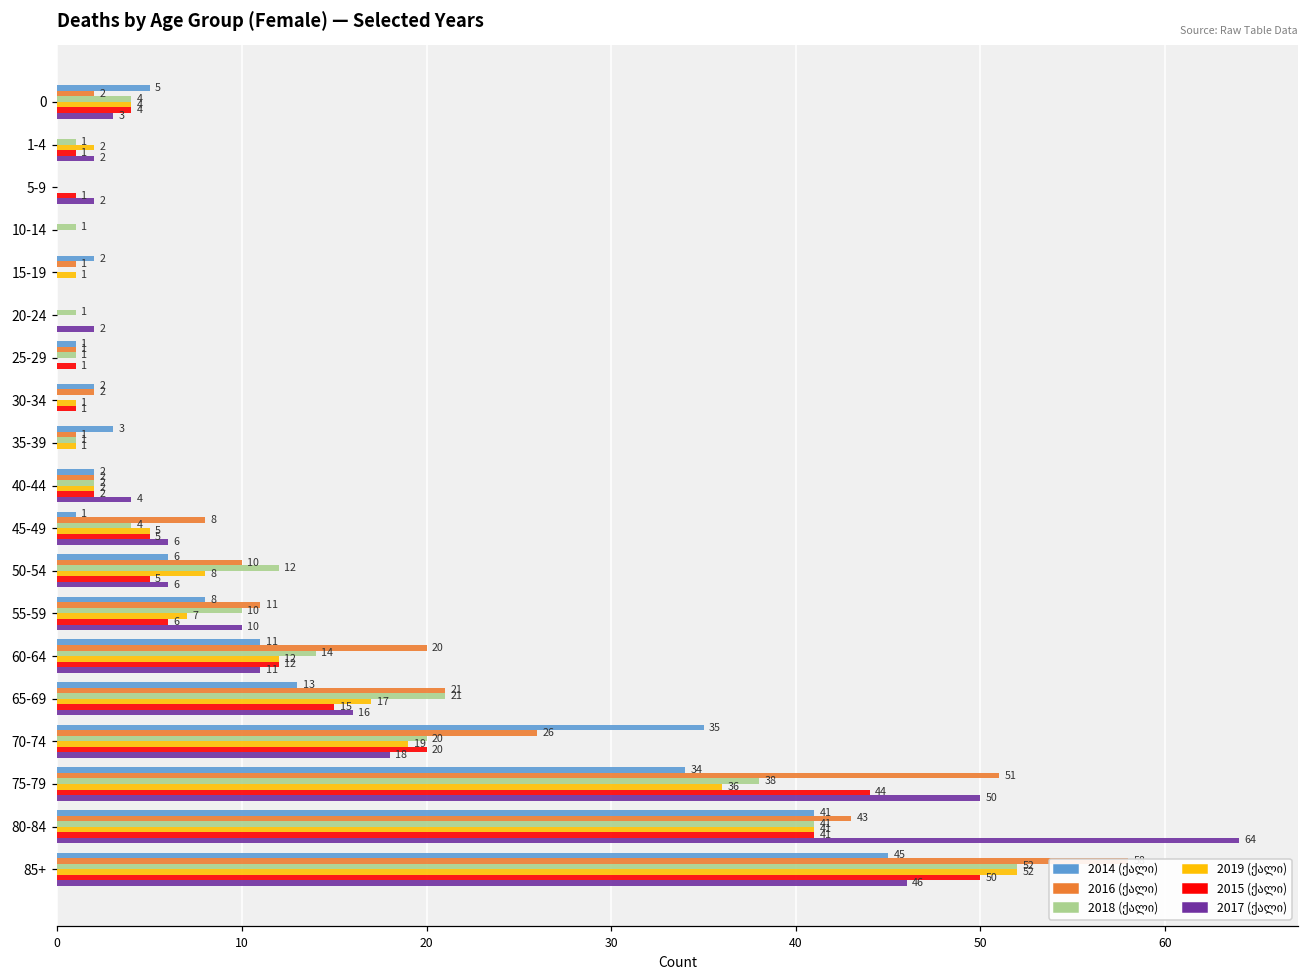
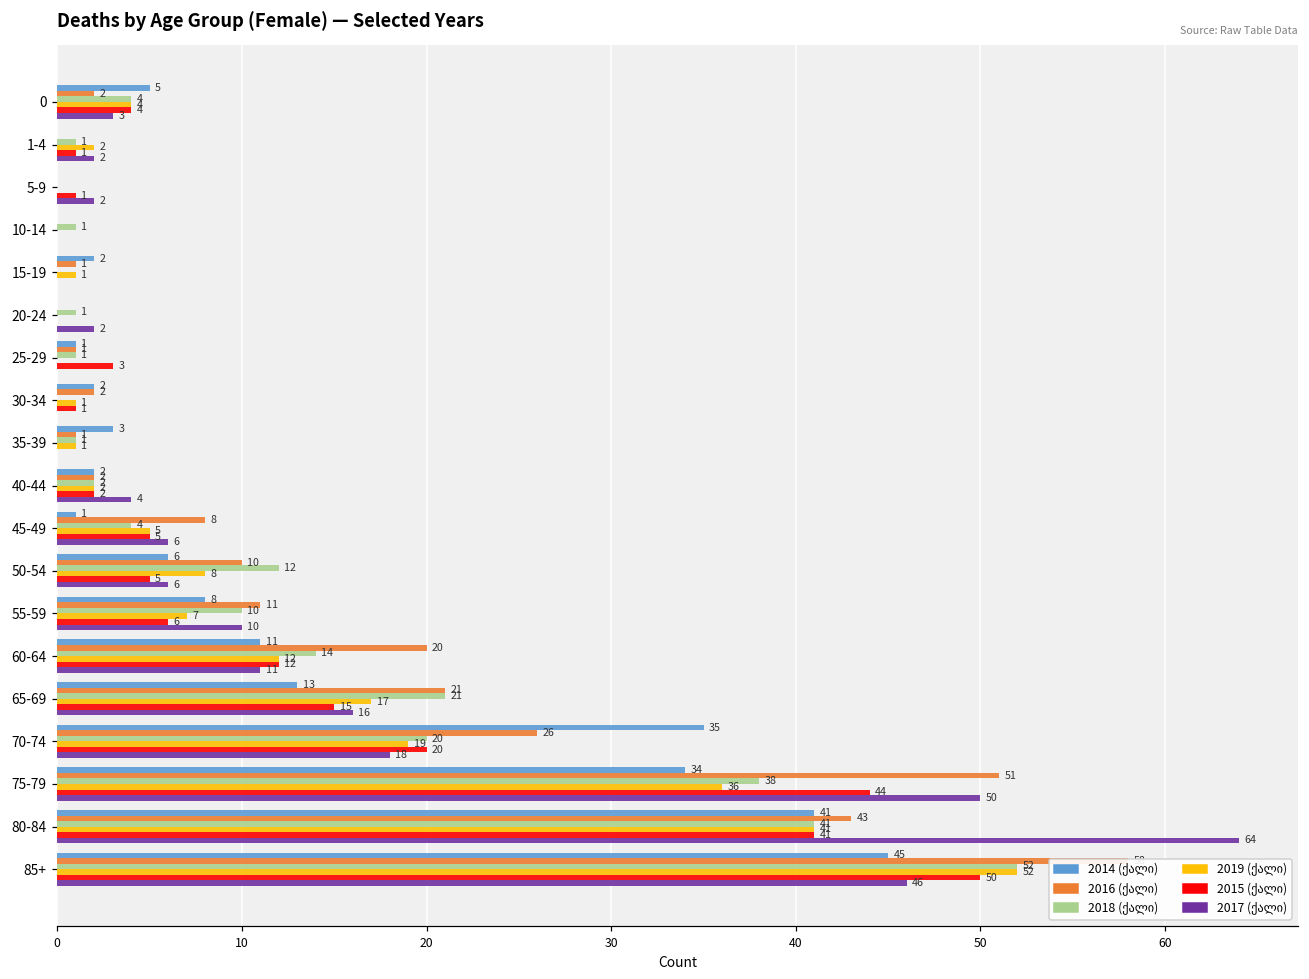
2015 (ქალი), 25-29: 1 -> 3
